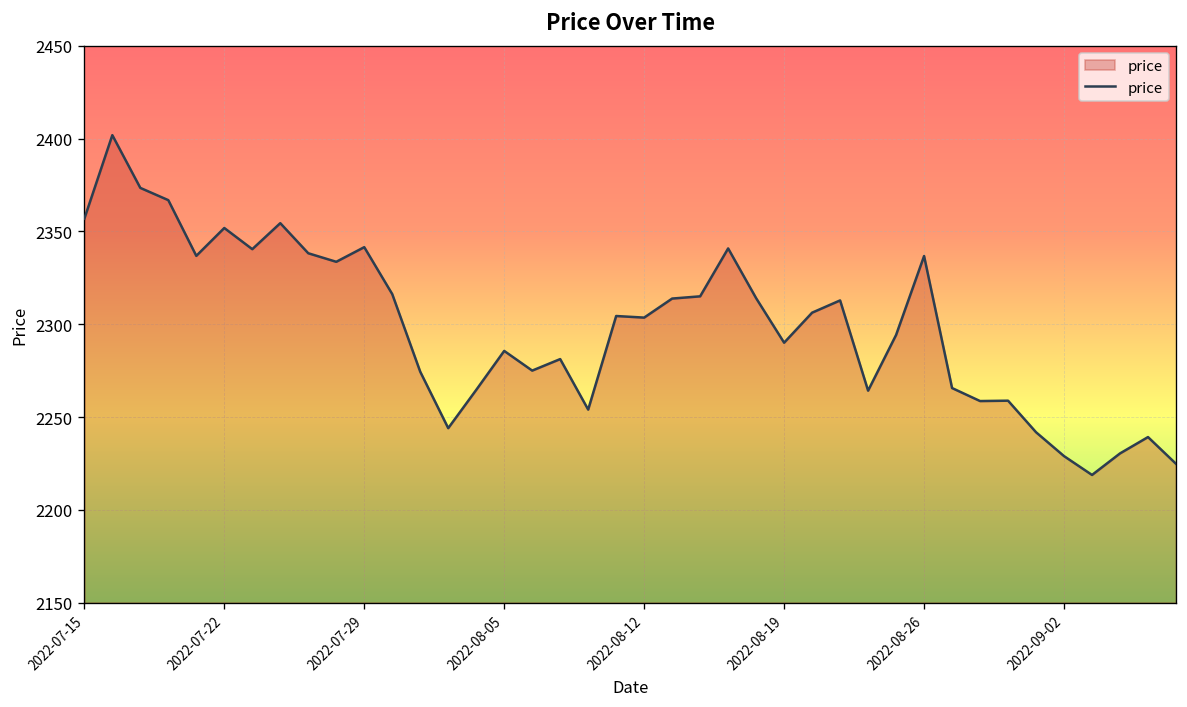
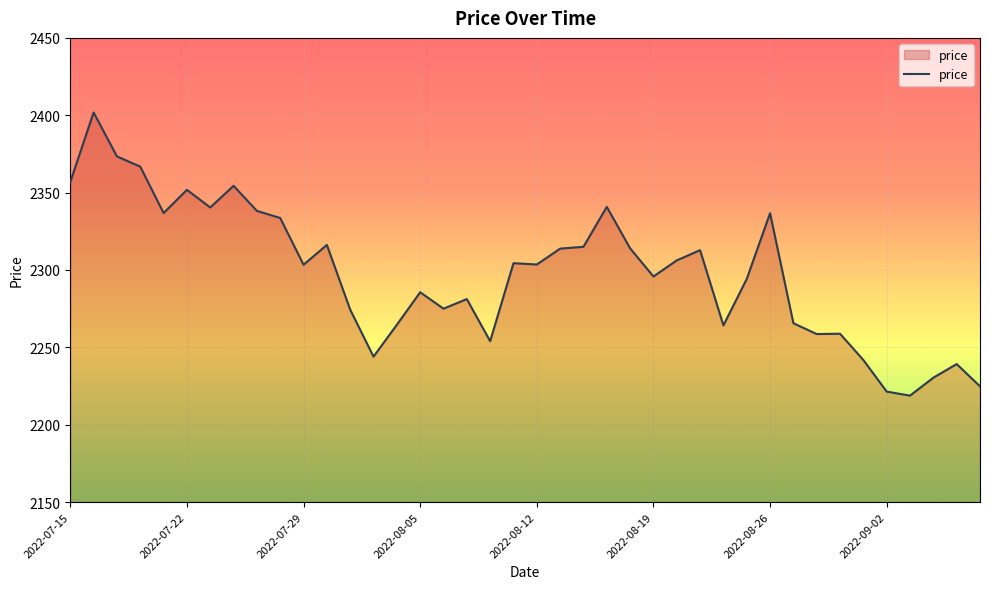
2022-07-29: 2341 -> 2303
2022-08-19: 2290 -> 2296
2022-09-02: 2229 -> 2221
